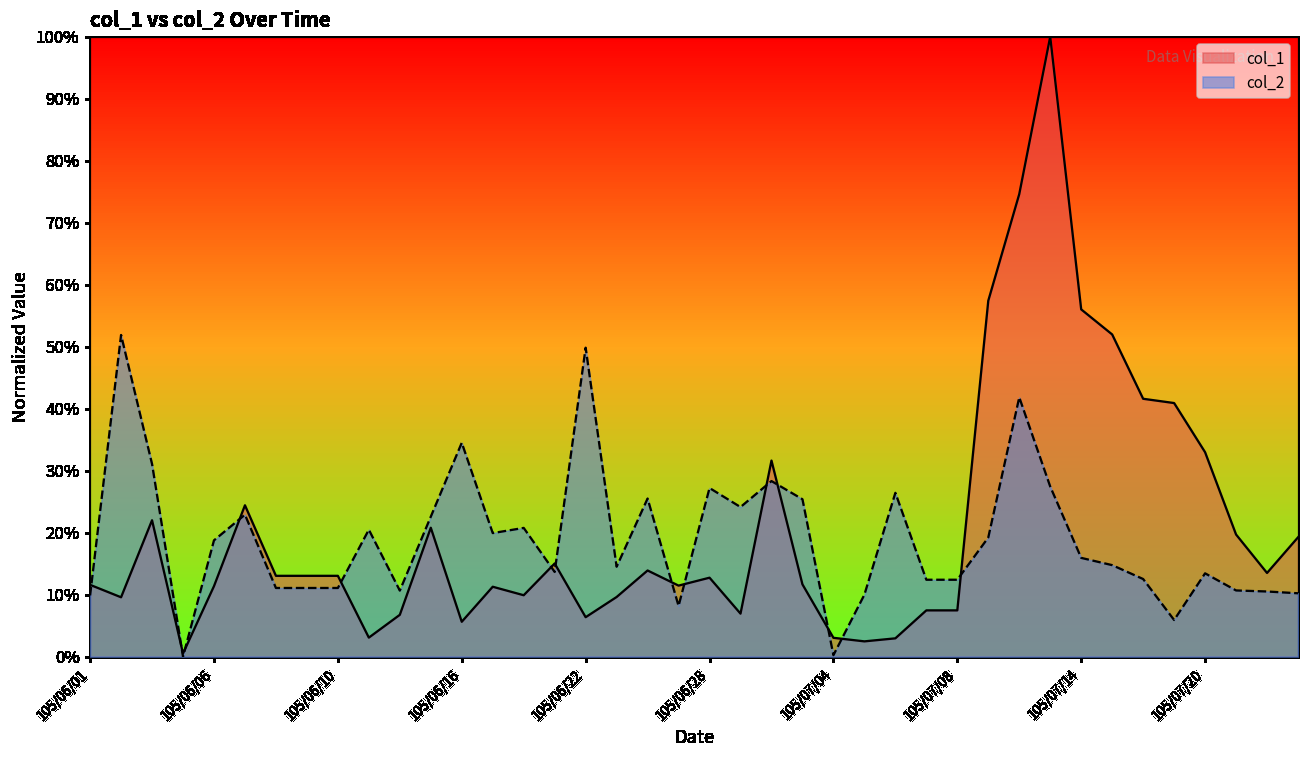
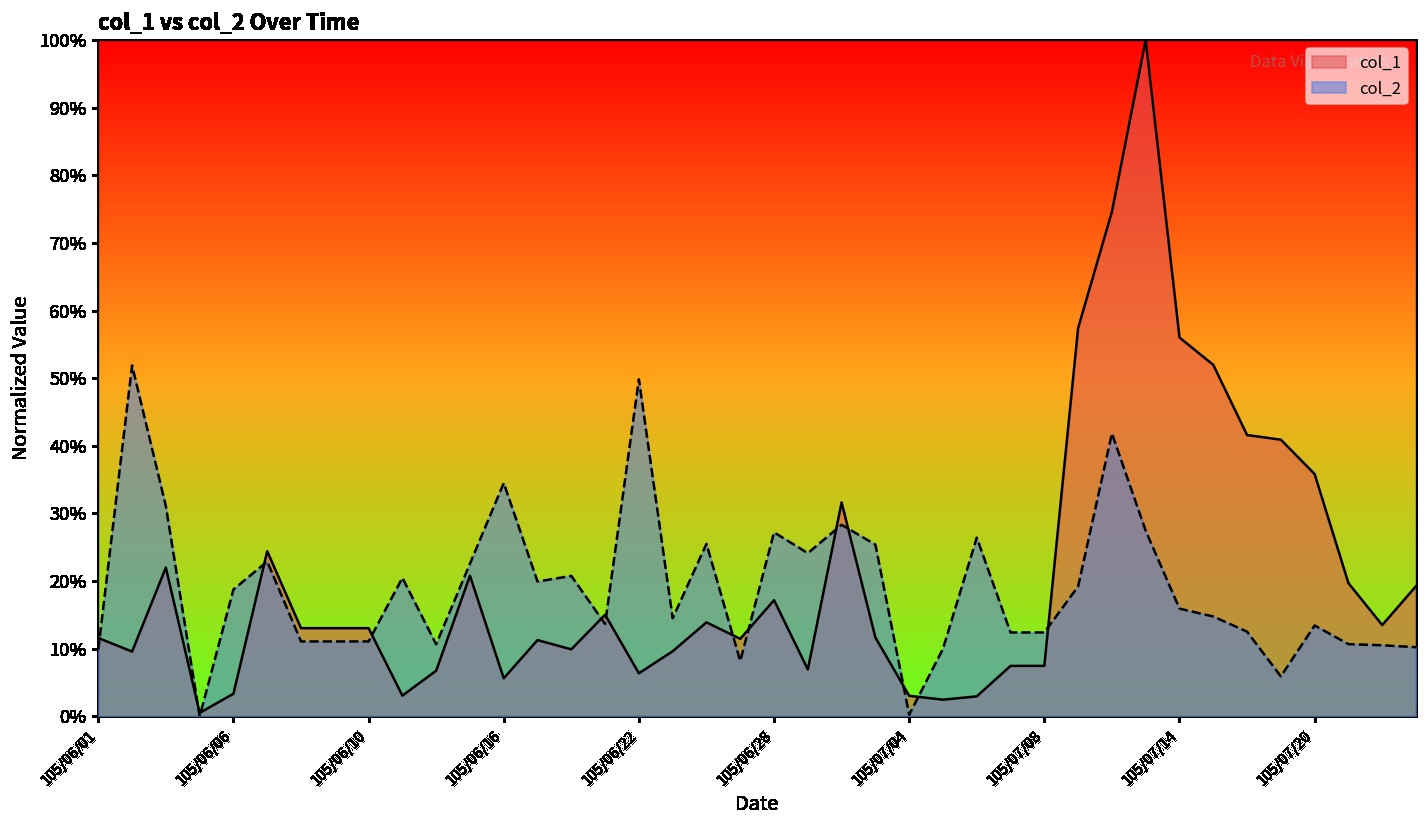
col_1, 105/06/06: 11% -> 3%
col_1, 105/06/28: 13% -> 17%
col_1, 105/07/20: 33% -> 36%
